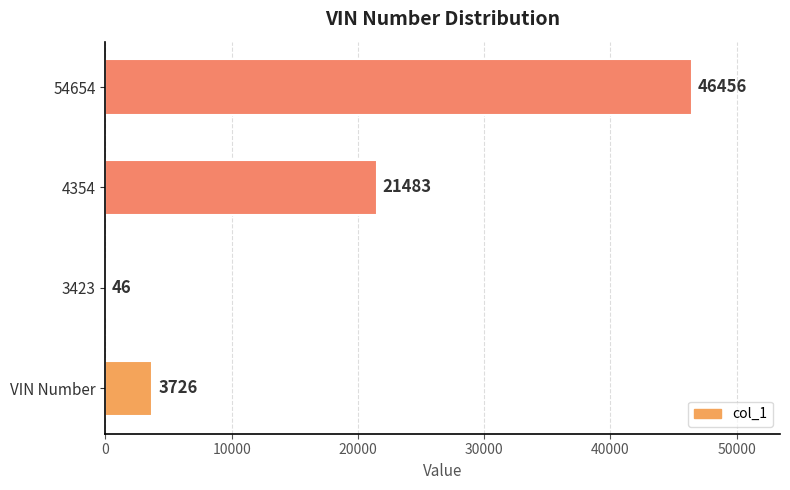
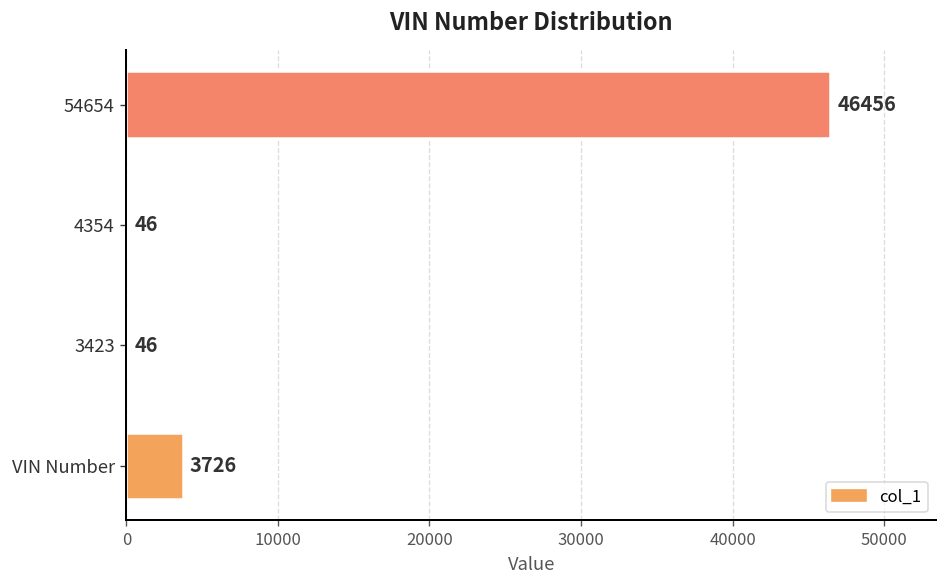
4354: 21483 -> 46
